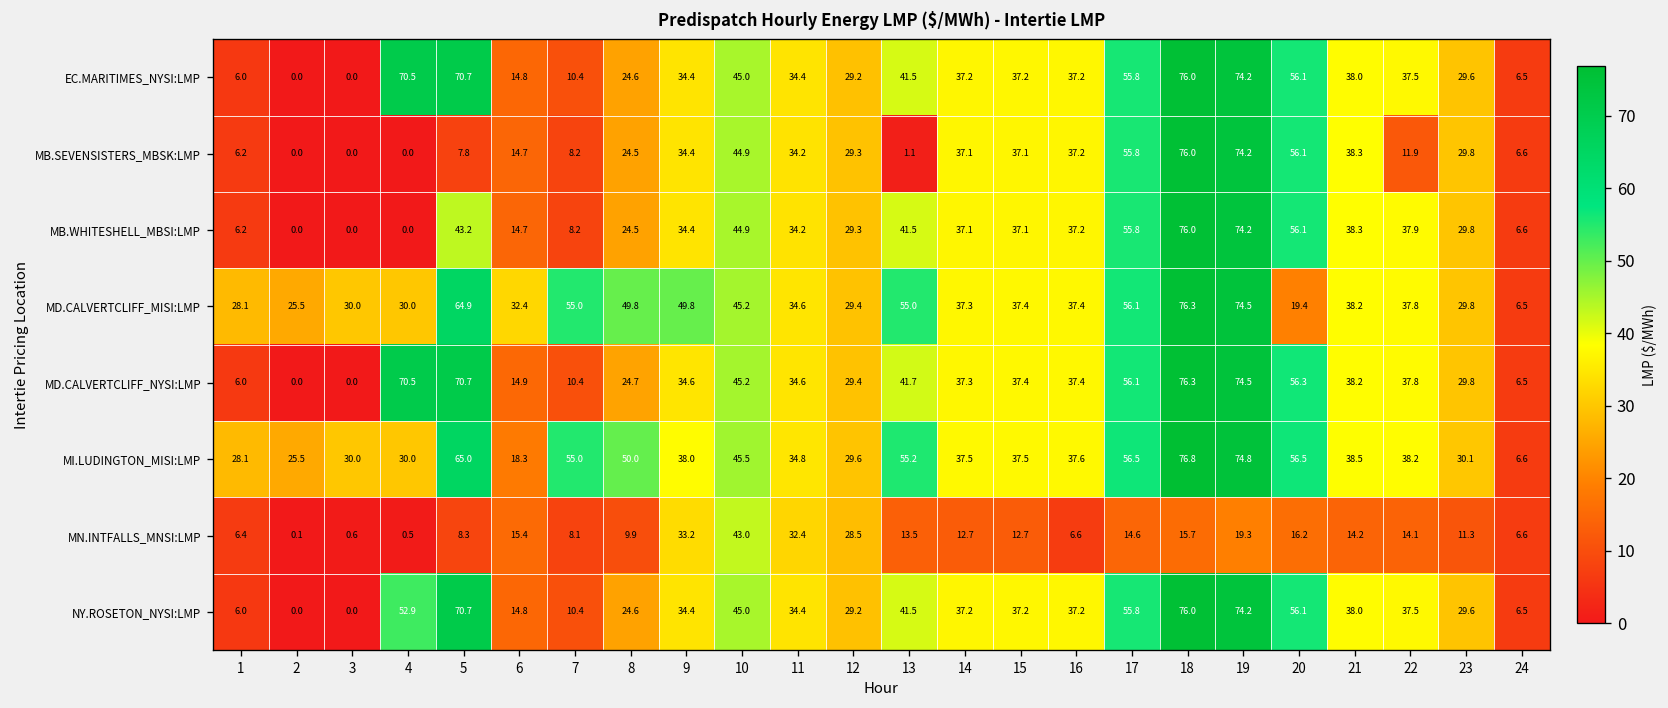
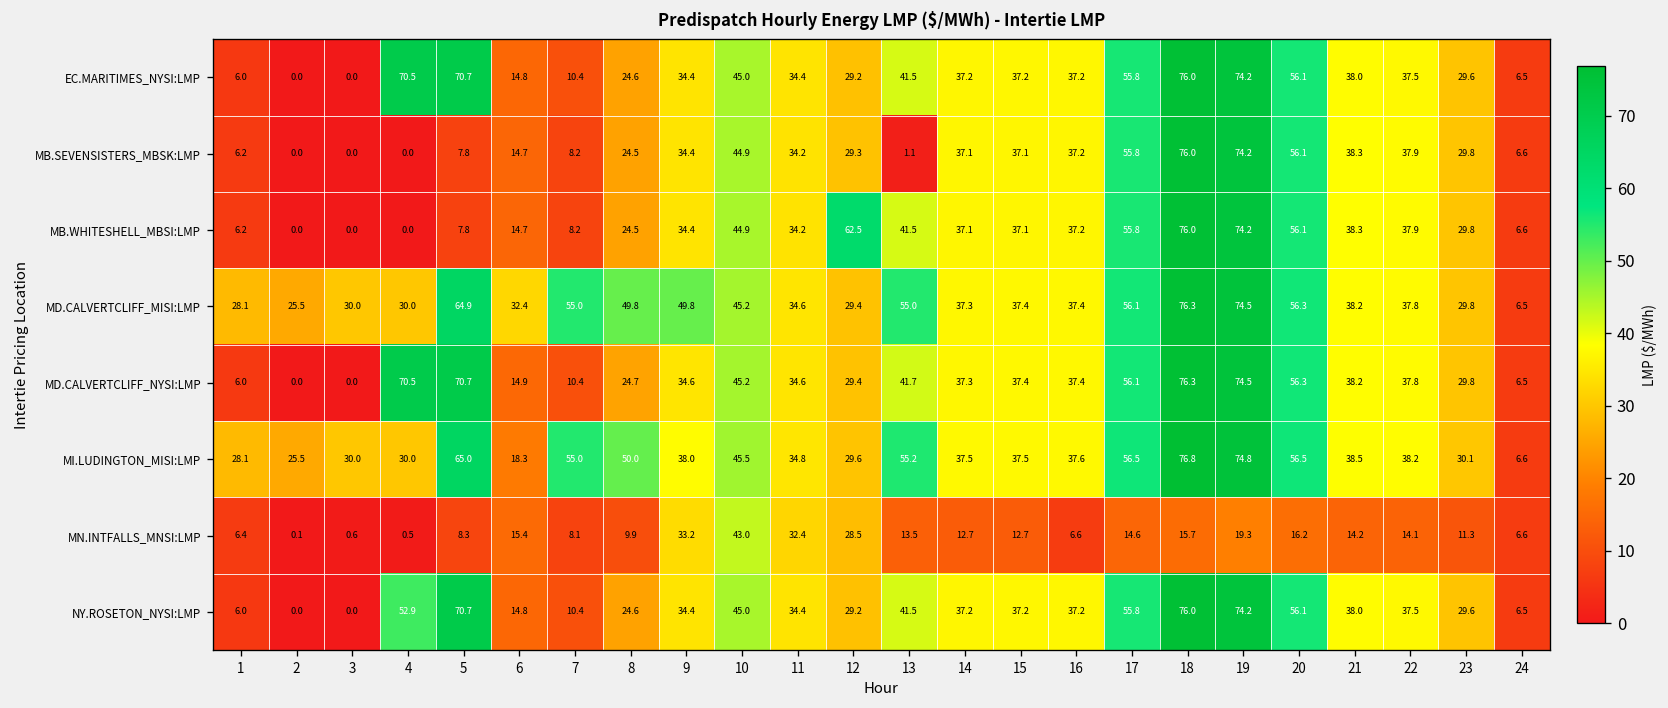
MB.SEVENSISTERS_MBSK:LMP, 22: 11.9 -> 37.9
MB.WHITESHELL_MBSI:LMP, 5: 43.2 -> 7.8
MB.WHITESHELL_MBSI:LMP, 12: 29.3 -> 62.5
MD.CALVERTCLIFF_MISI:LMP, 20: 19.4 -> 56.3
